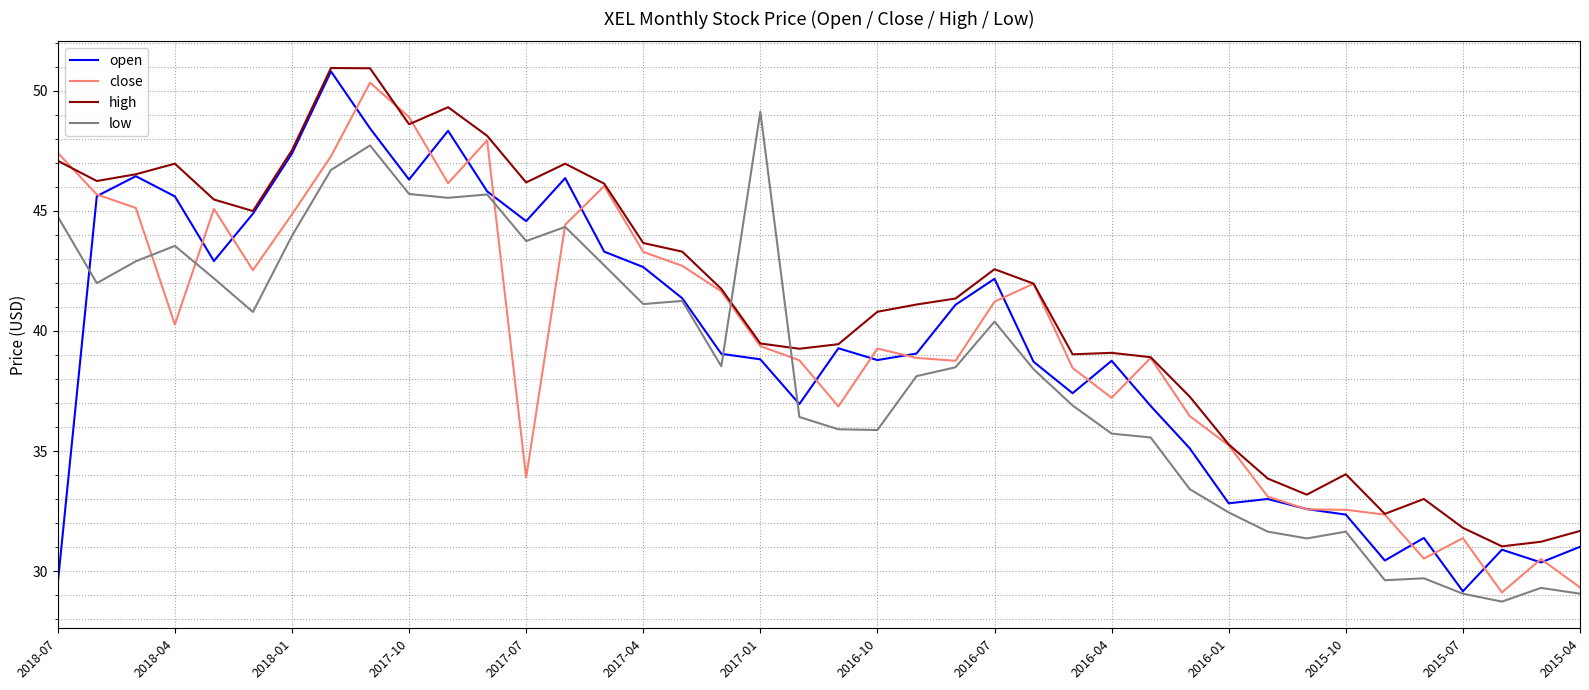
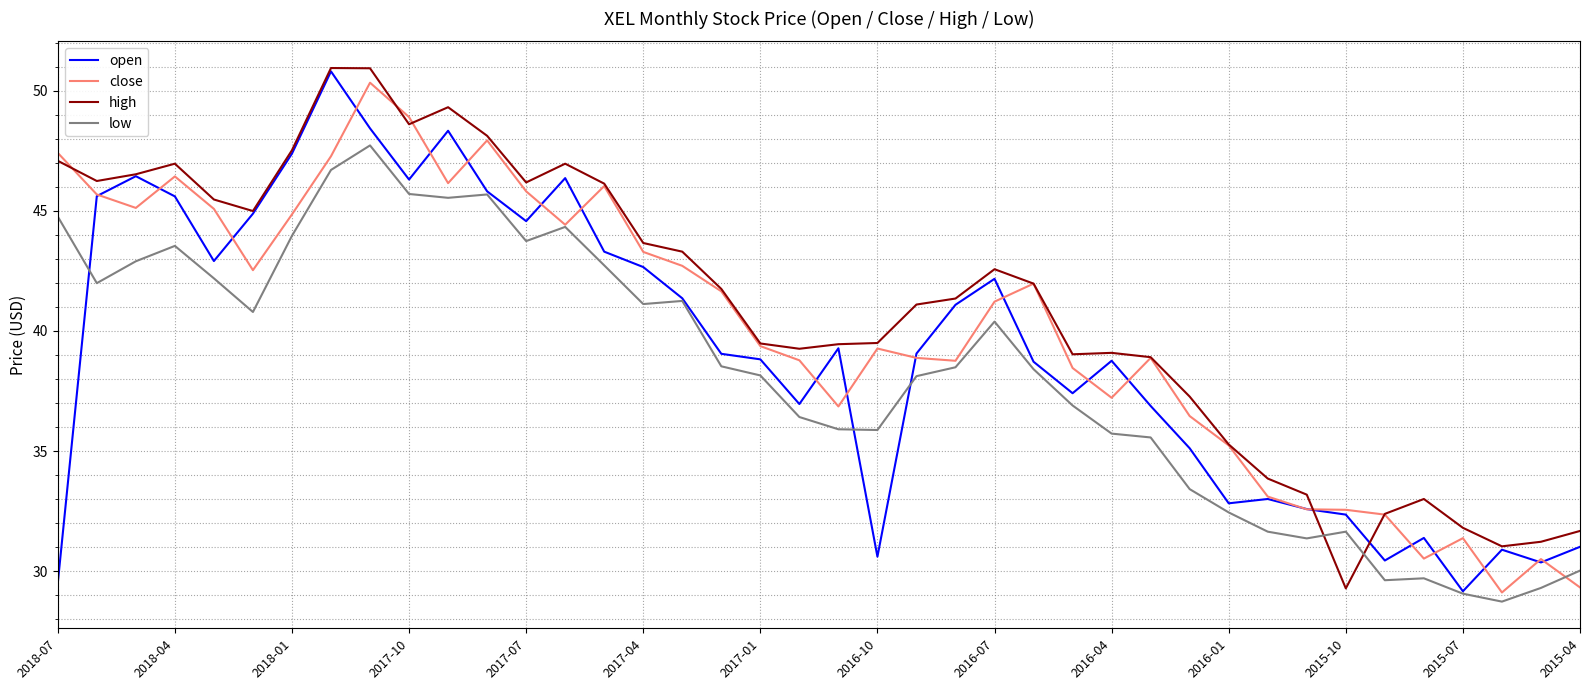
close, 2018-04: 40.3 -> 46.4
close, 2017-07: 33.9 -> 45.8
low, 2017-01: 49.1 -> 38.2
open, 2016-10: 38.8 -> 30.6
high, 2016-10: 40.8 -> 39.5
high, 2015-10: 34.0 -> 29.3
low, 2015-04: 29.1 -> 30.0
